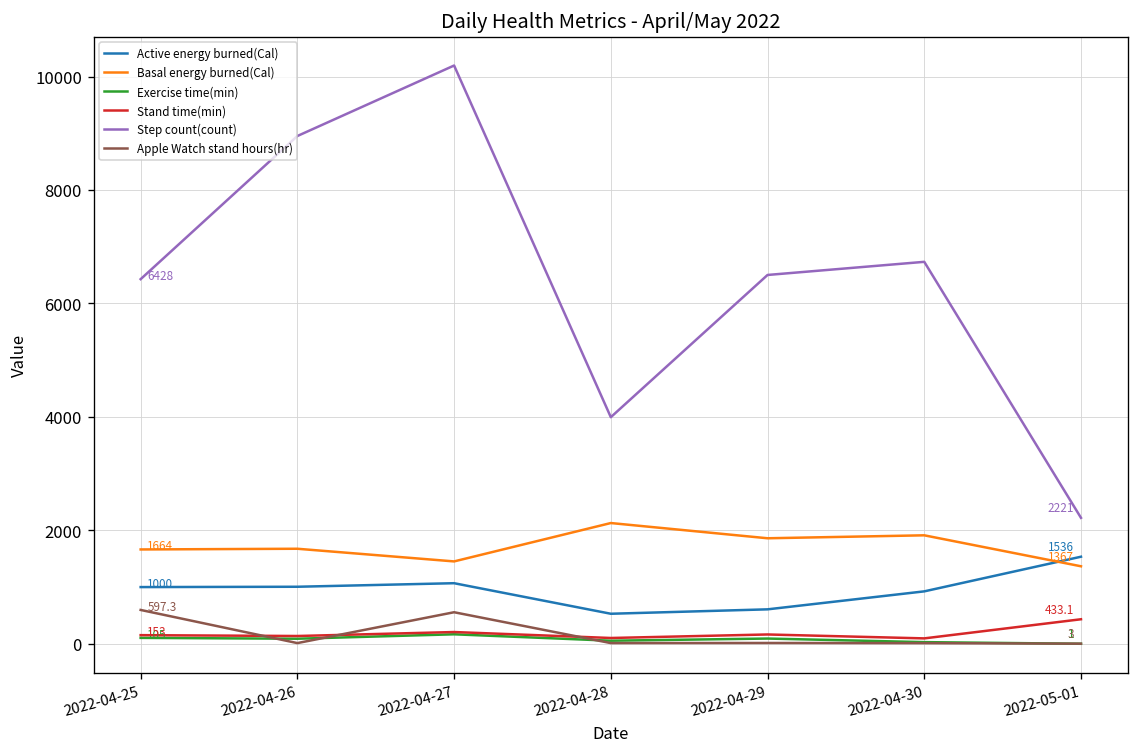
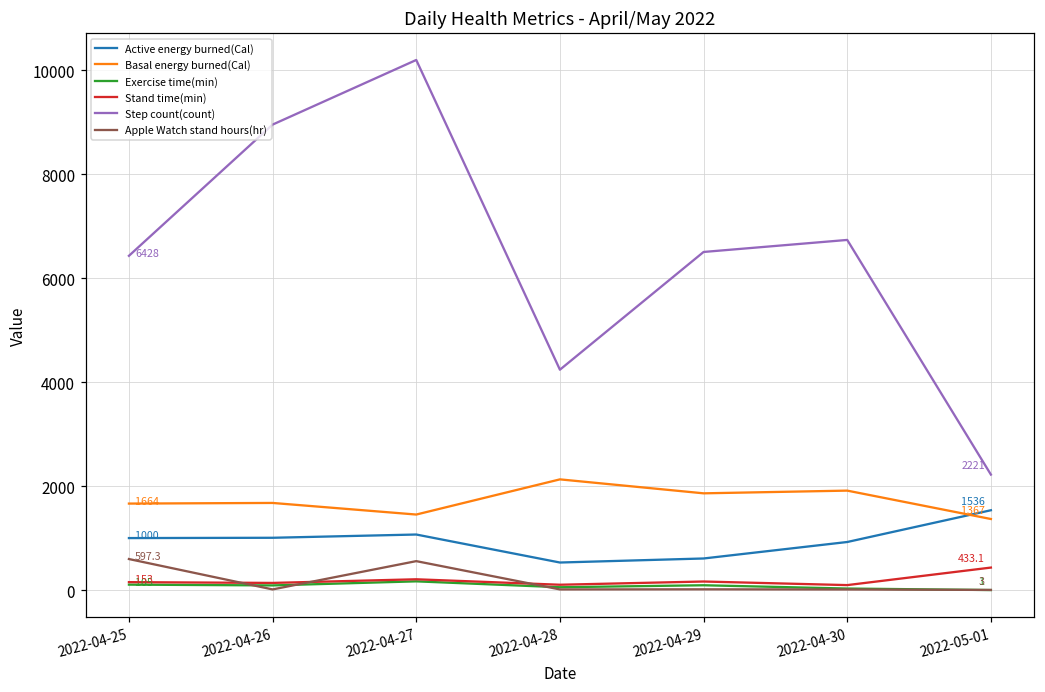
Step count(count), 2022-04-28: 4000 -> 4200
